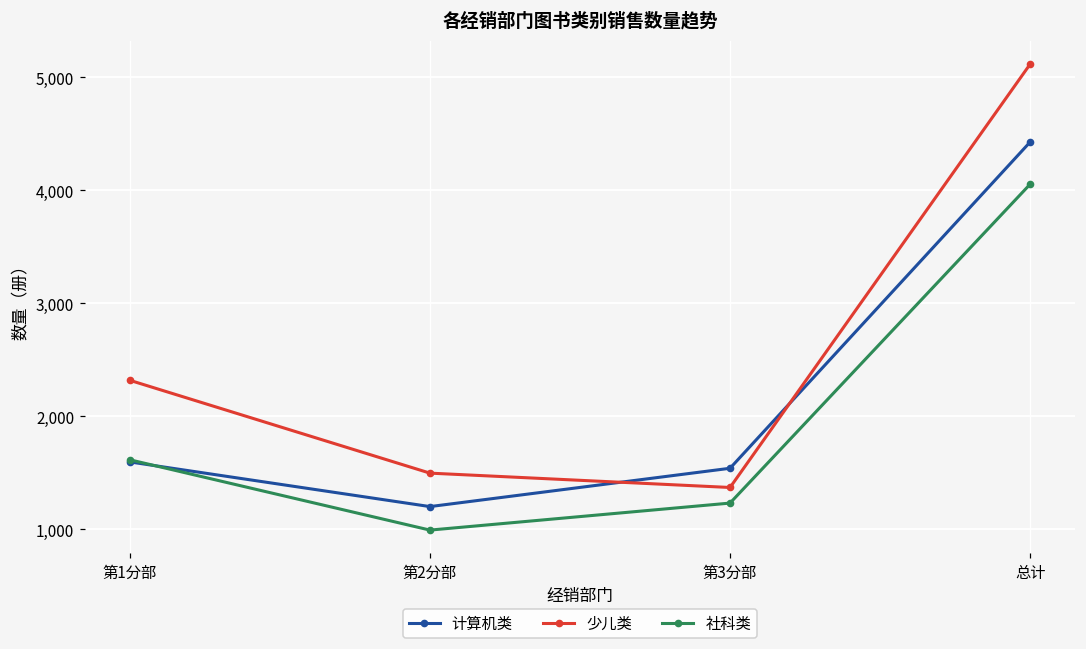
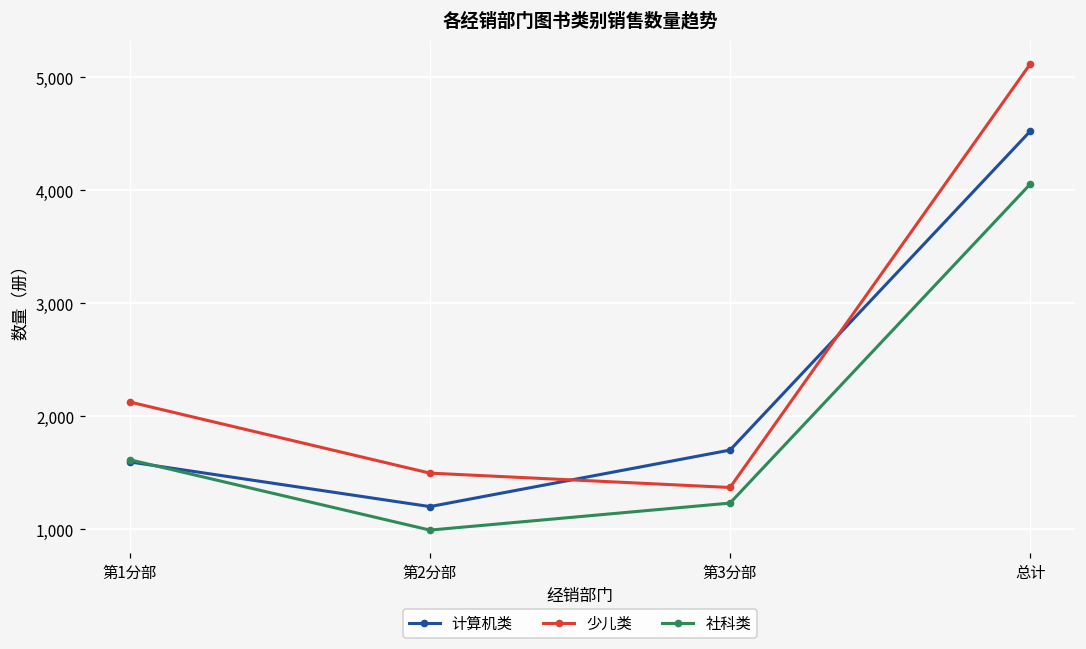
少儿类, 第1分部: 2,320 -> 2,130
计算机类, 第3分部: 1,540 -> 1,700
计算机类, 总计: 4,430 -> 4,520
